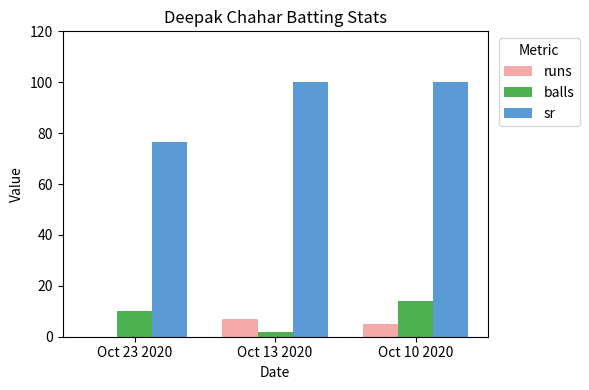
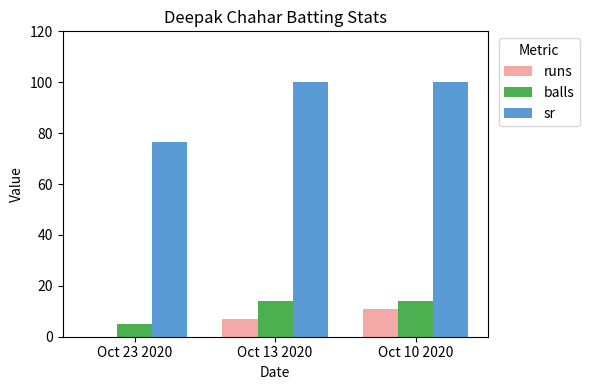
balls, Oct 23 2020: 10 -> 5
balls, Oct 13 2020: 2 -> 14
runs, Oct 10 2020: 5 -> 11
